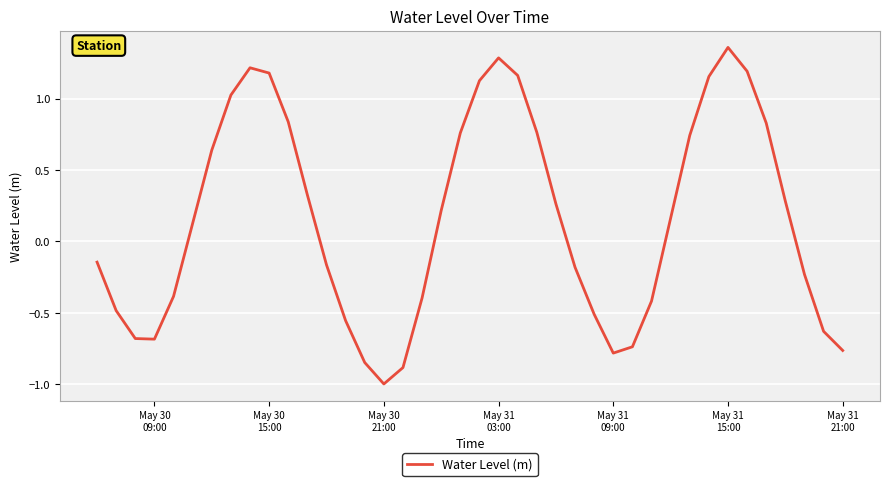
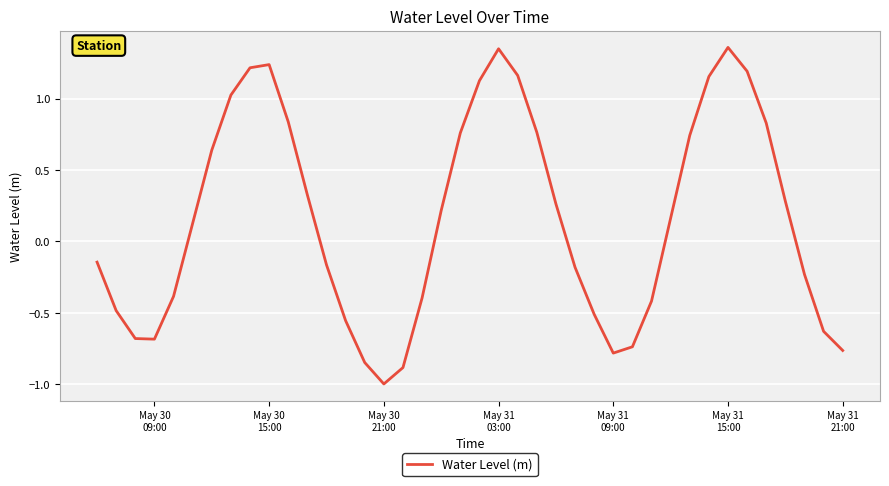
May 30 15:00: 1.18 -> 1.24
May 31 03:00: 1.29 -> 1.35
